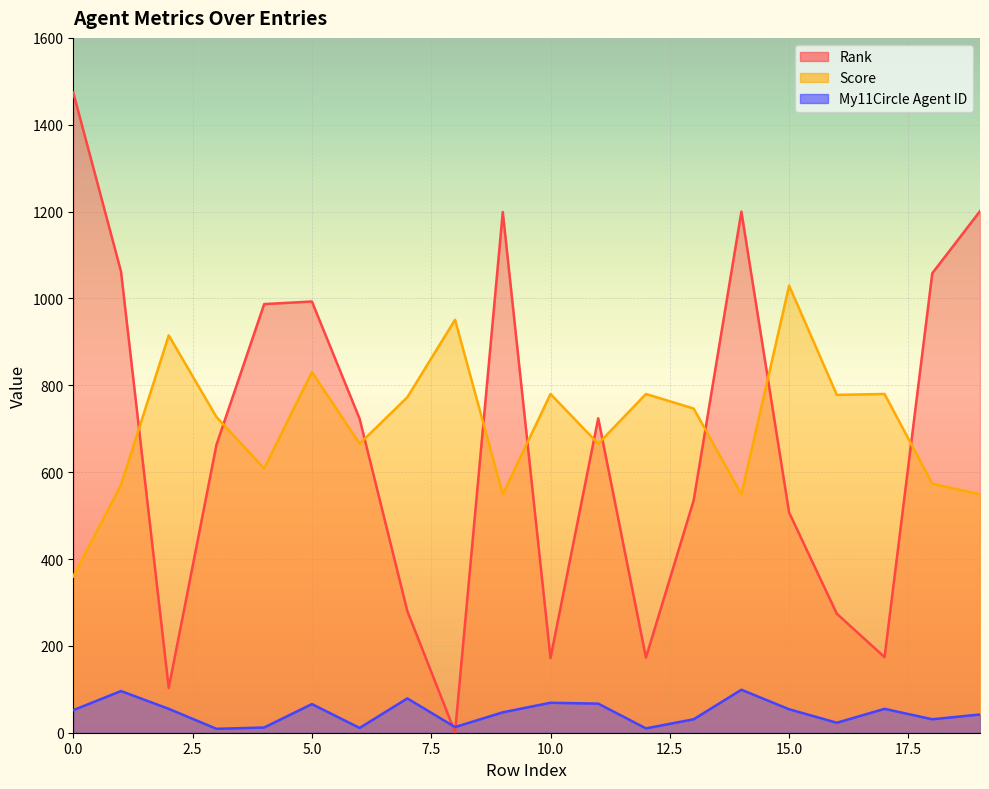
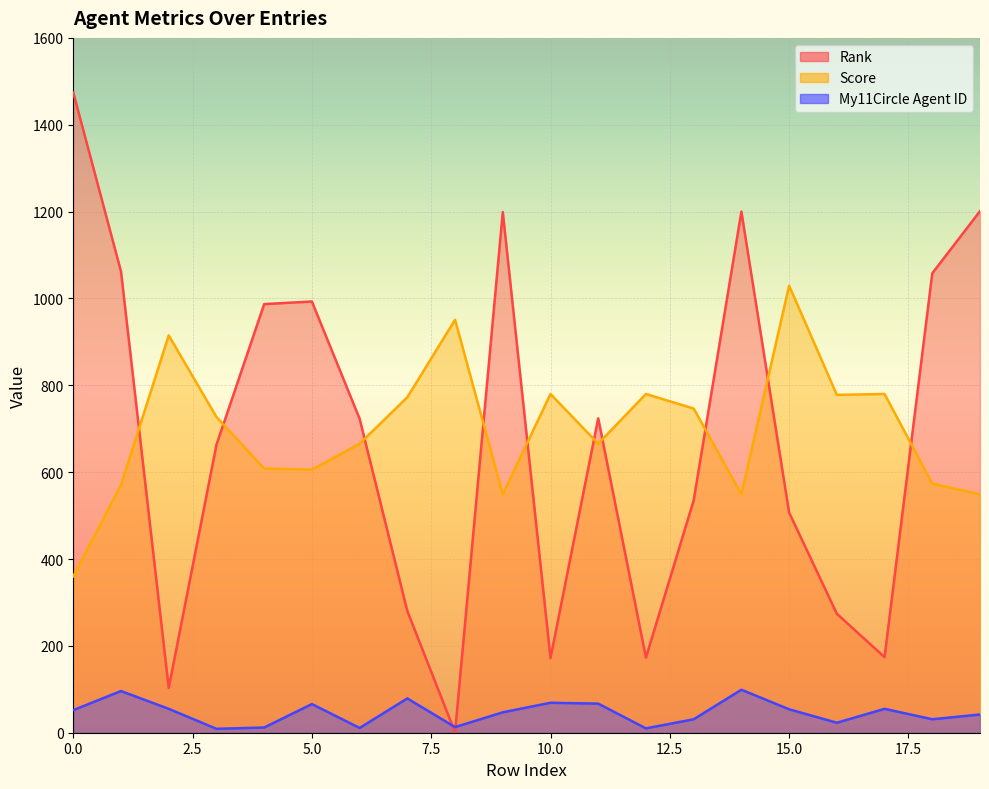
Score, 5.0: 830 -> 610
